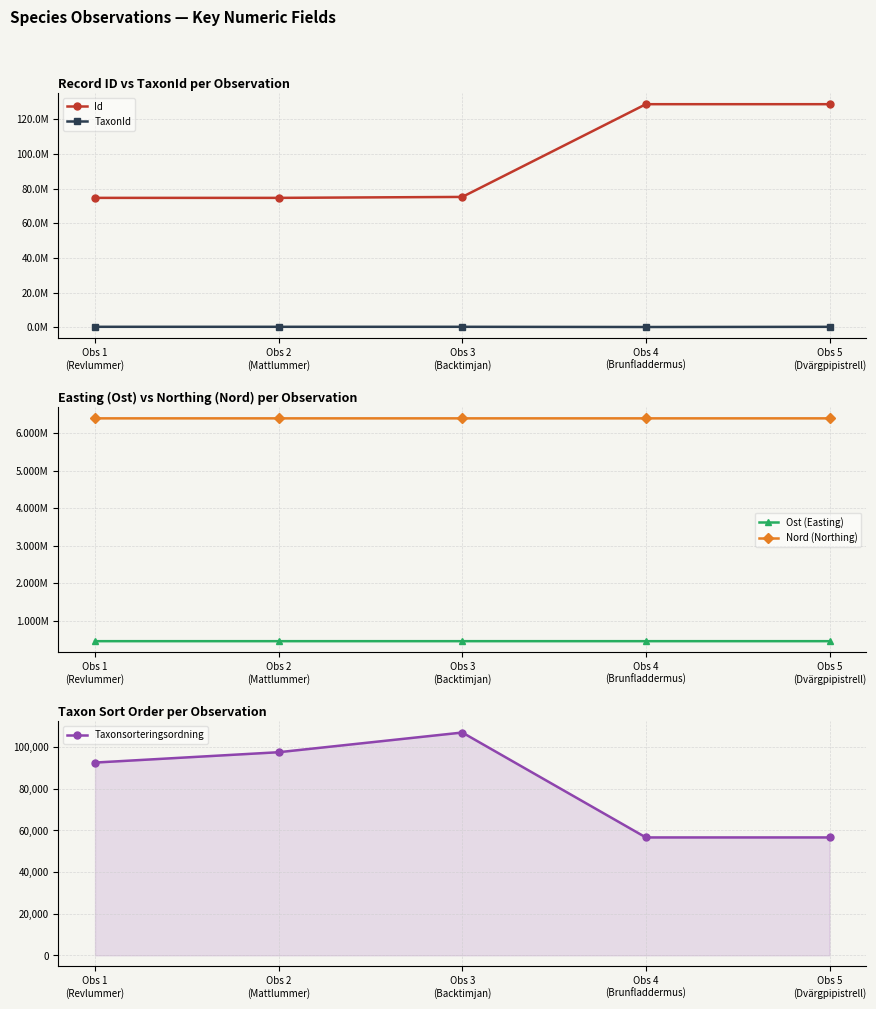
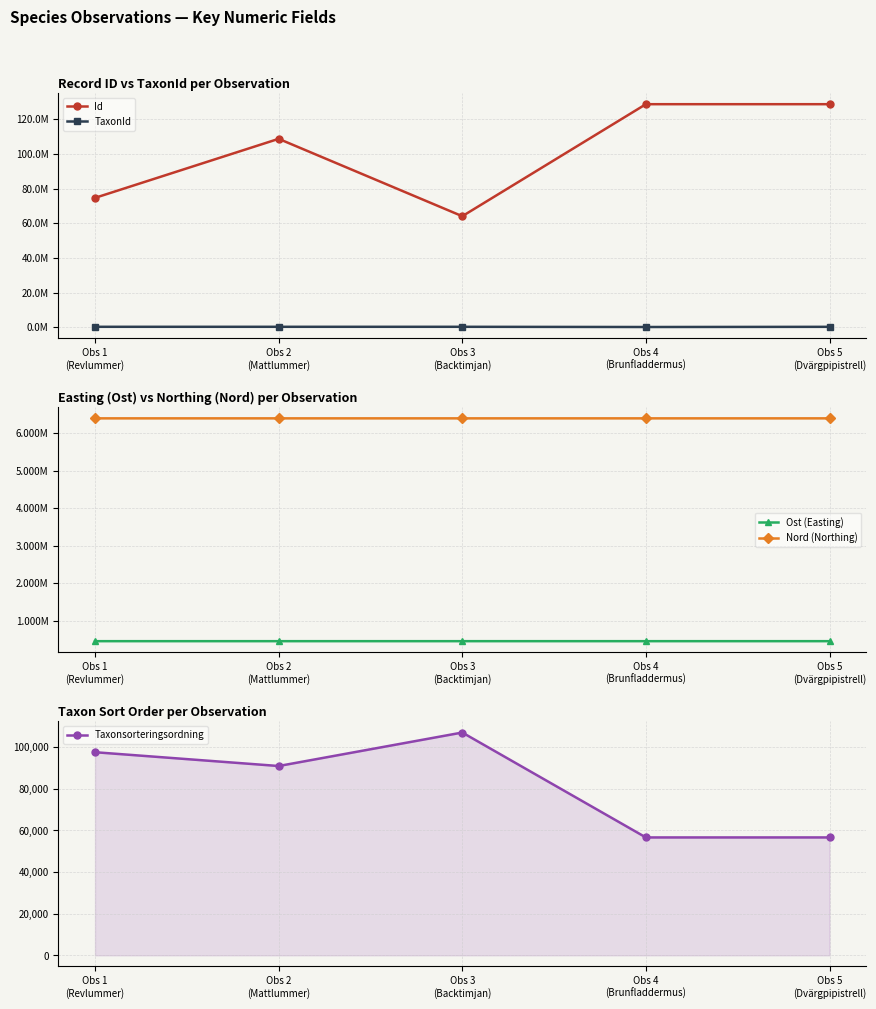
Record ID vs TaxonId per Observation, Id, Obs 2 (Mattlummer): 75000000 -> 109000000
Record ID vs TaxonId per Observation, Id, Obs 3 (Backtimjan): 75000000 -> 64000000
Taxon Sort Order per Observation, Obs 1 (Revlummer): 93,000 -> 98,000
Taxon Sort Order per Observation, Obs 2 (Mattlummer): 98,000 -> 91,000
